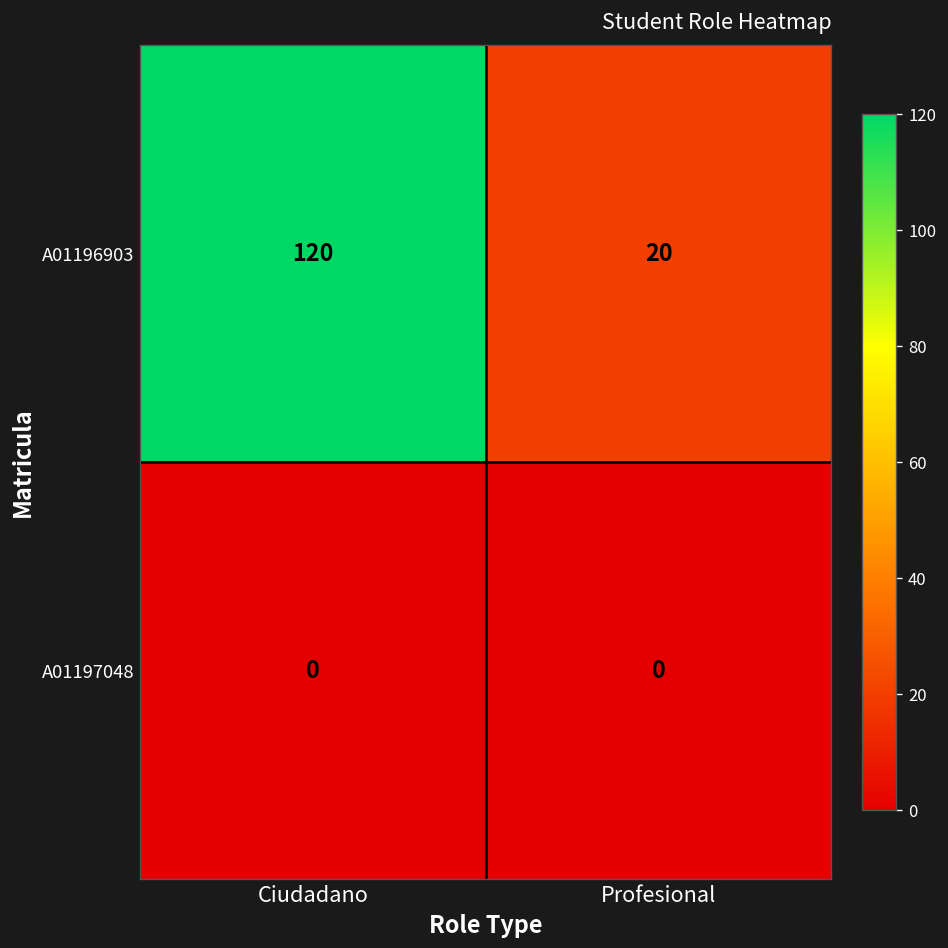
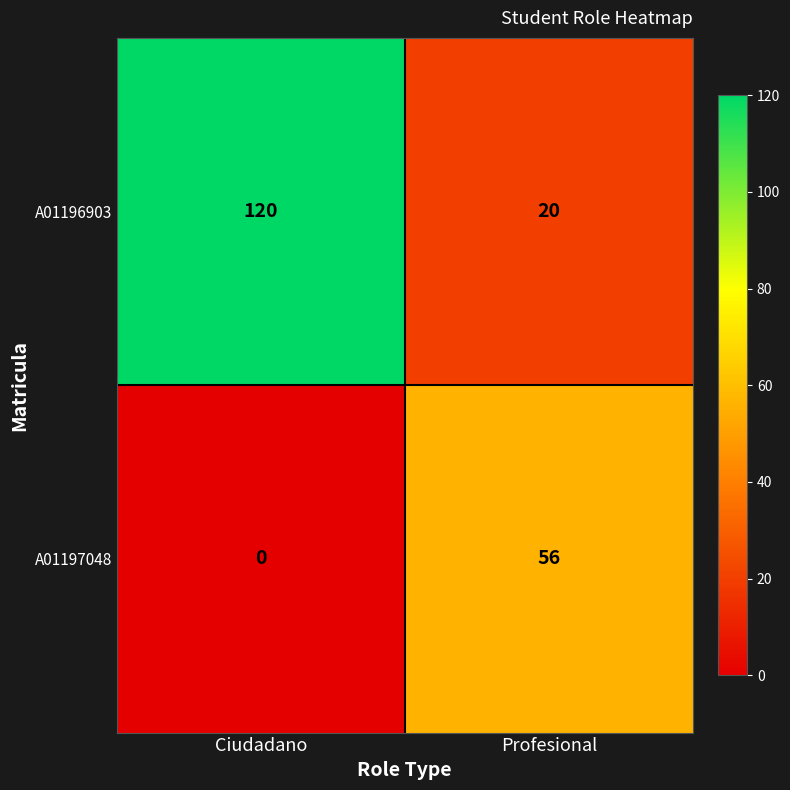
A01197048, Profesional: 0 -> 56
